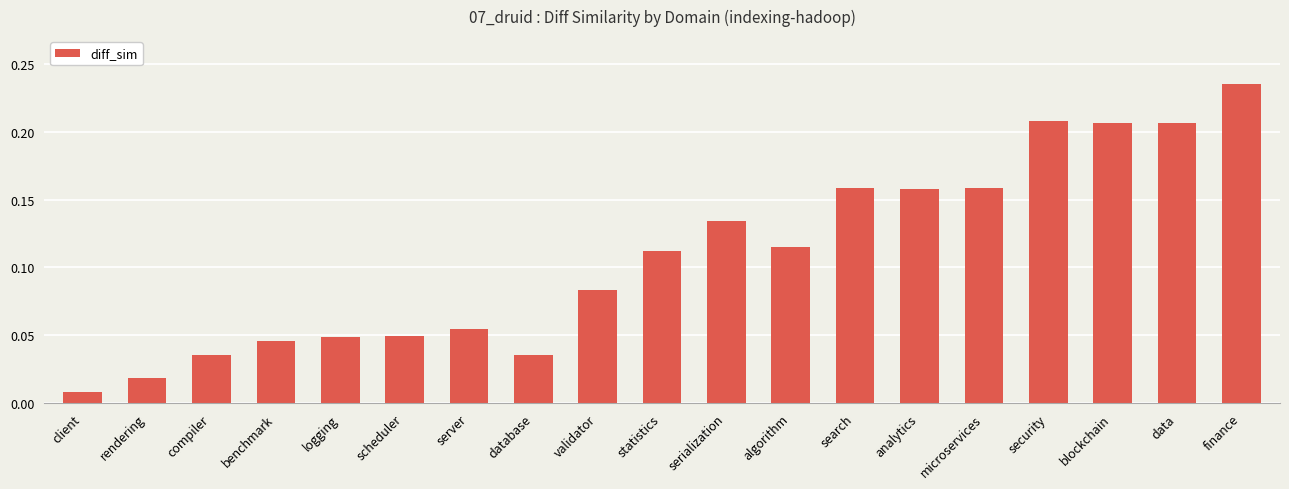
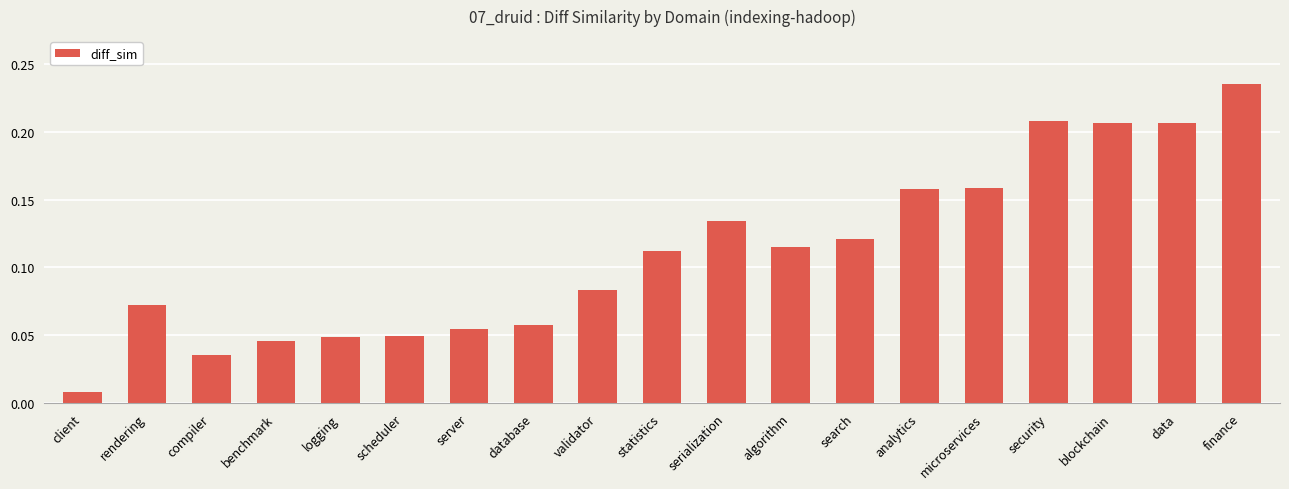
rendering: 0.019 -> 0.072
database: 0.035 -> 0.058
search: 0.158 -> 0.121
